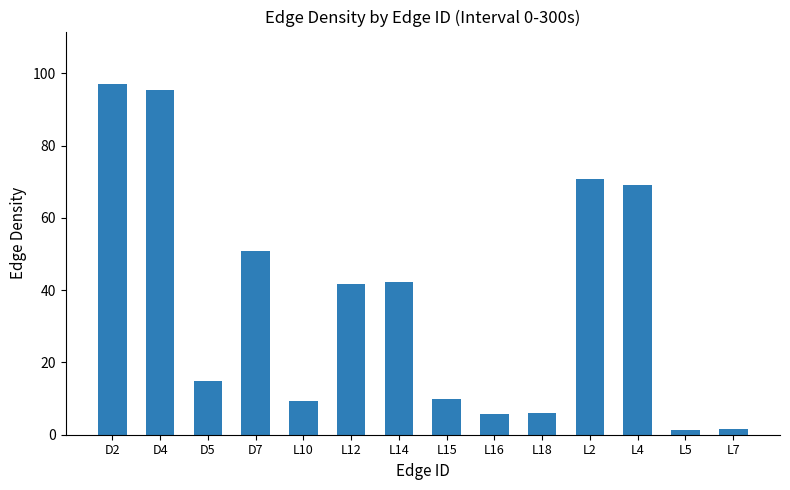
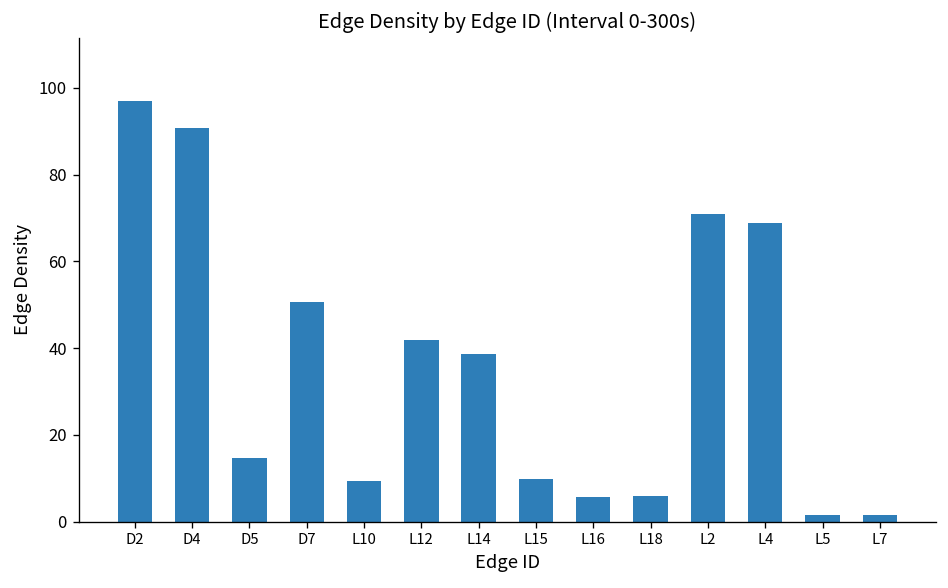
D4: 95 -> 91
L14: 42 -> 39
